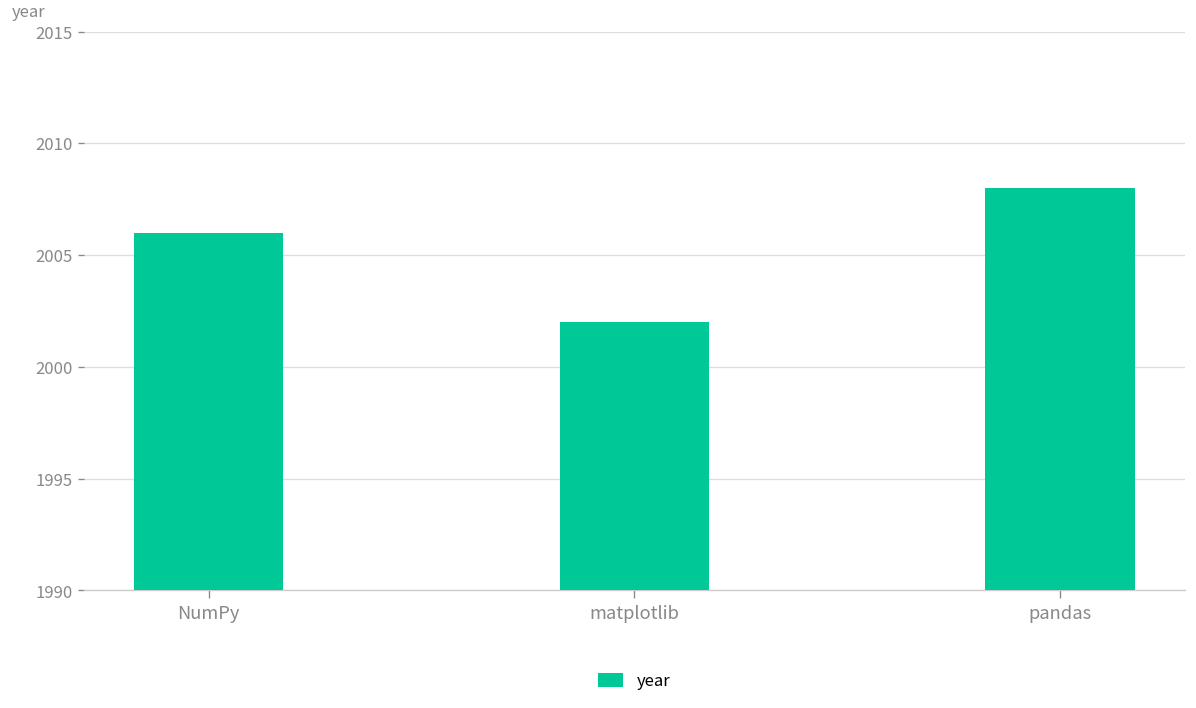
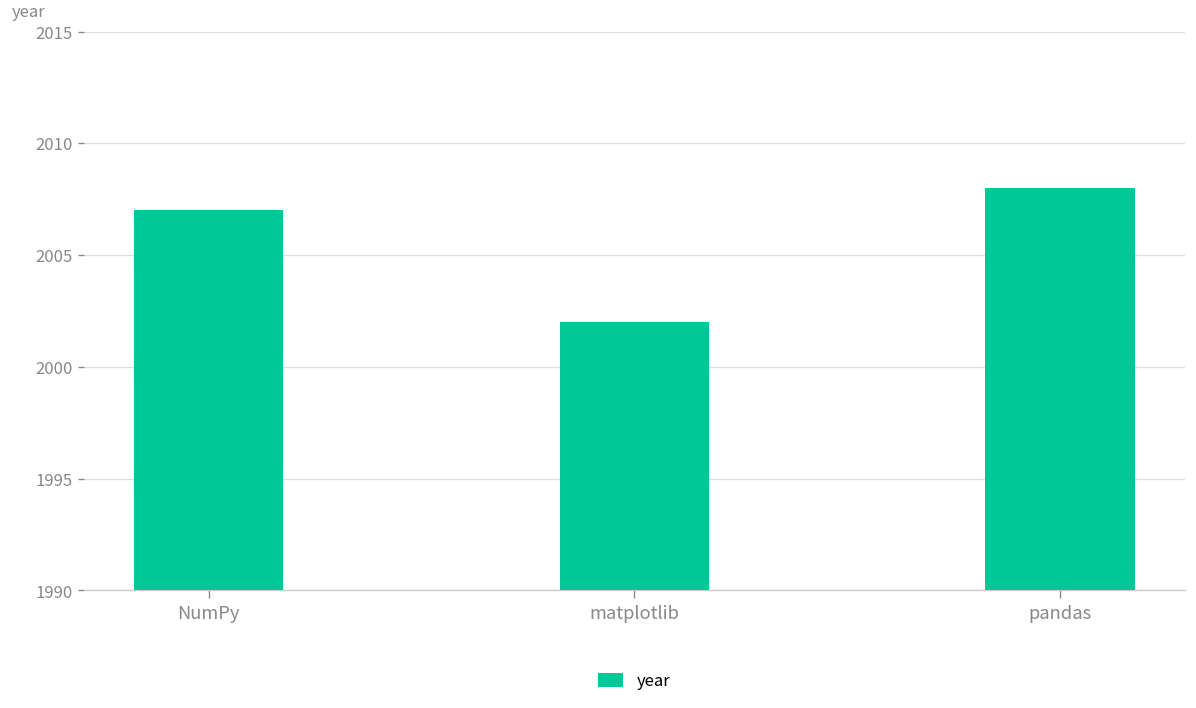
NumPy: 2006 -> 2007
